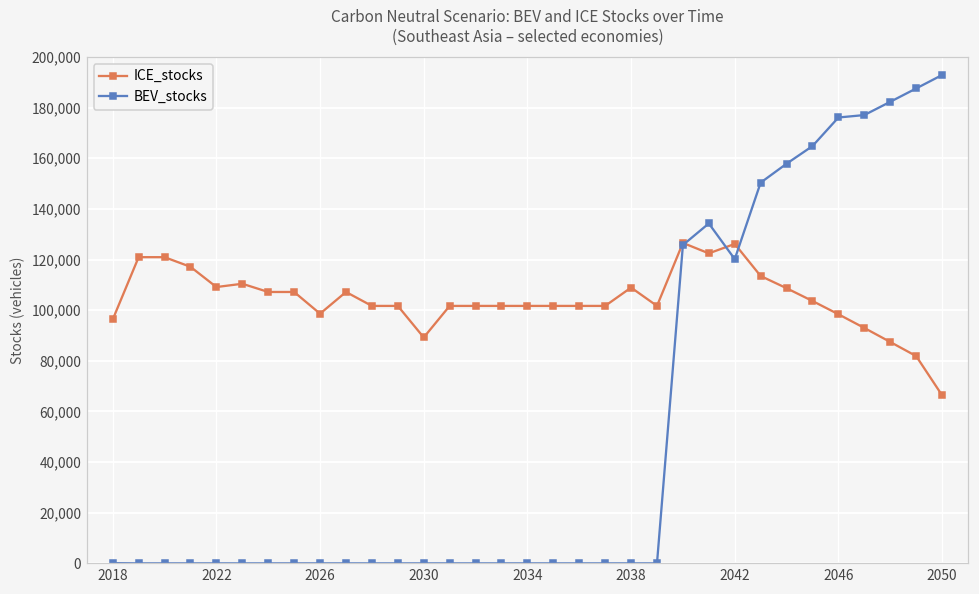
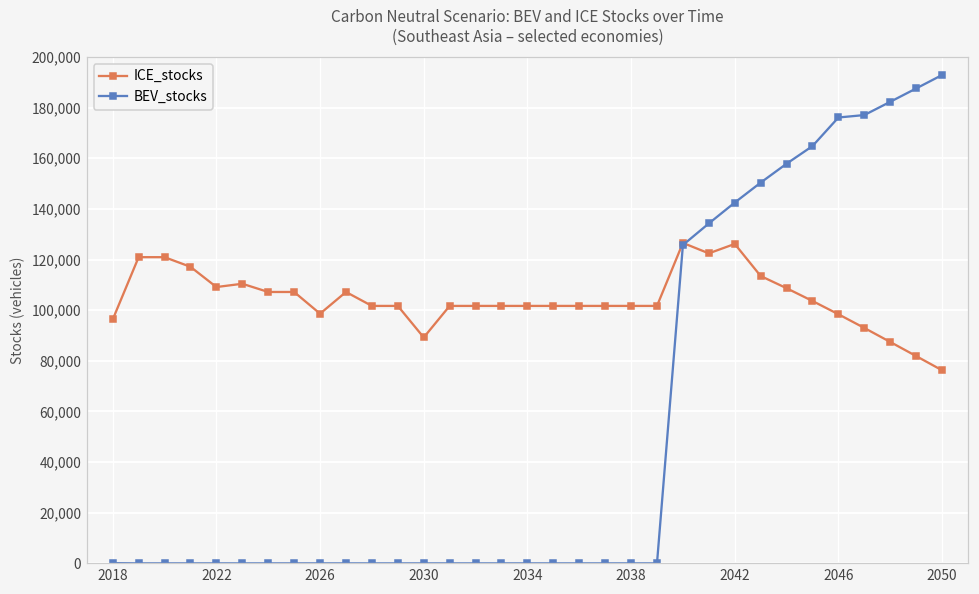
ICE_stocks, 2038: 109,000 -> 102,000
BEV_stocks, 2042: 120,000 -> 142,000
ICE_stocks, 2050: 66,000 -> 76,000
